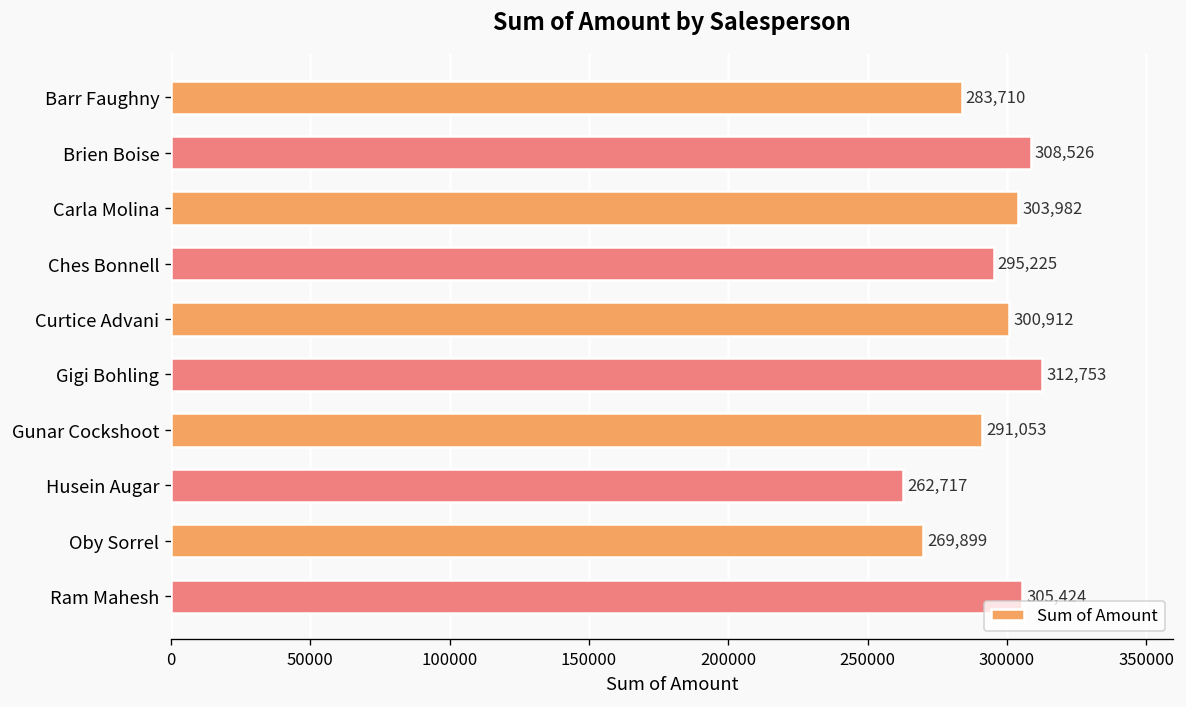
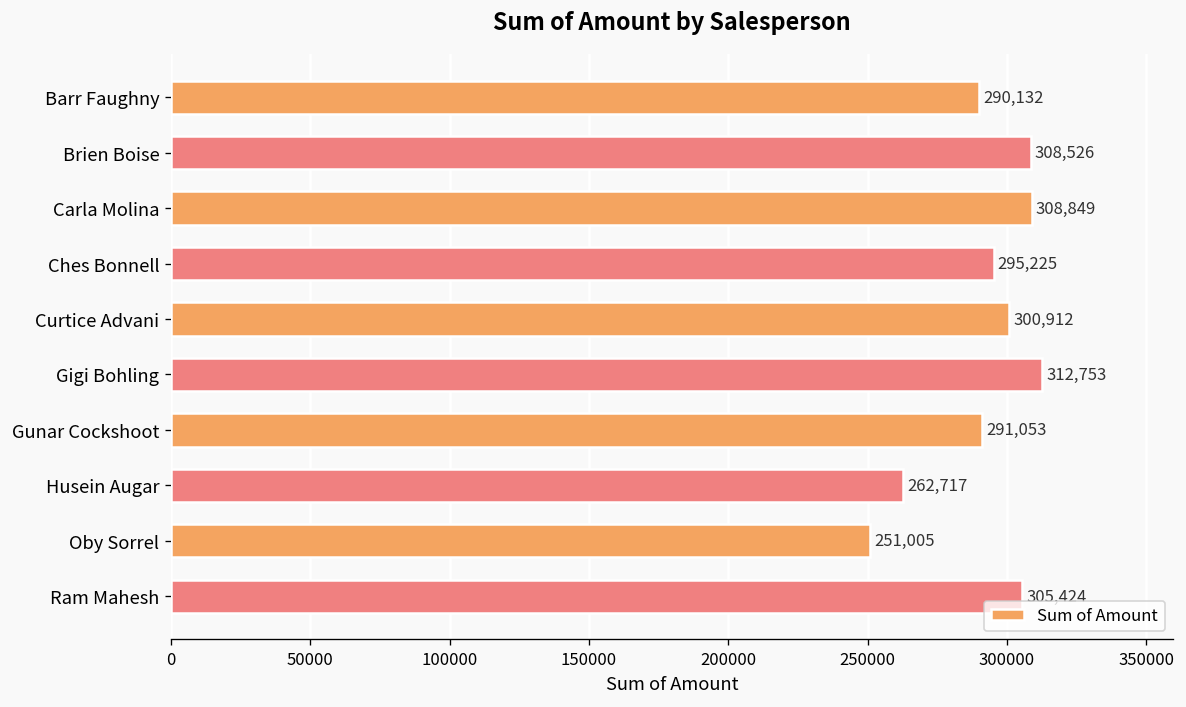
Barr Faughny: 283,710 -> 290,132
Carla Molina: 303,982 -> 308,849
Oby Sorrel: 269,899 -> 251,005
